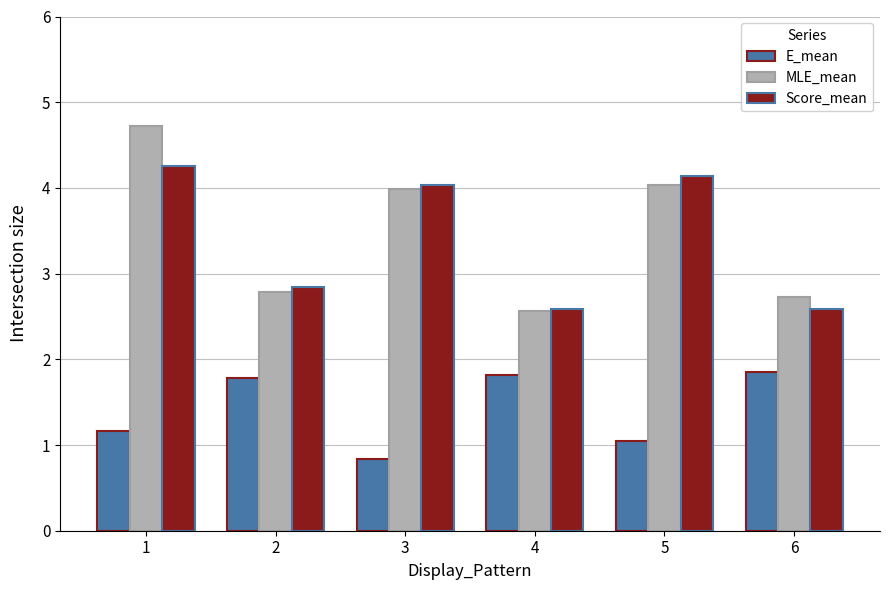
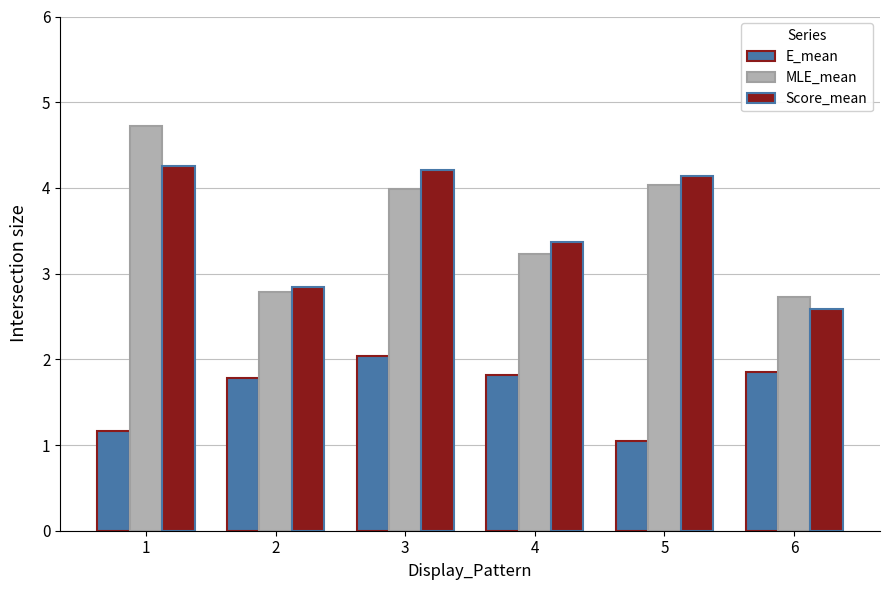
E_mean, 3: 0.8 -> 2.0
Score_mean, 3: 4.0 -> 4.2
MLE_mean, 4: 2.6 -> 3.2
Score_mean, 4: 2.6 -> 3.4
